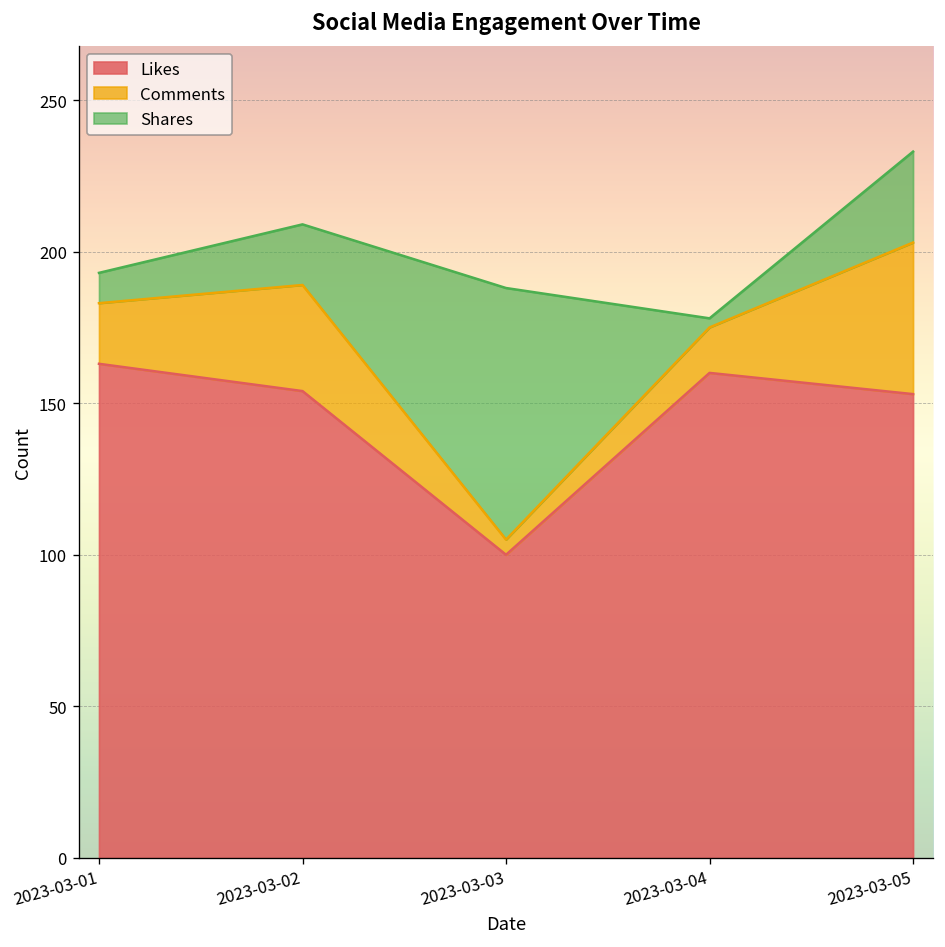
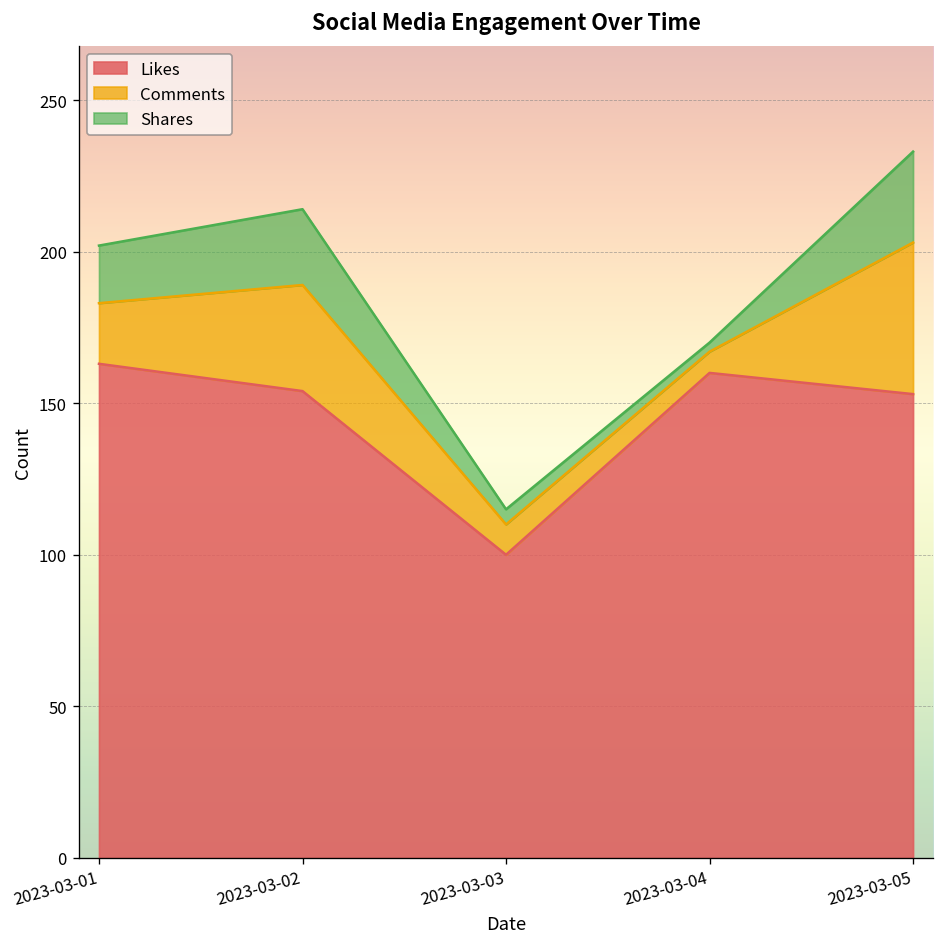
Shares, 2023-03-01: 10 -> 19
Shares, 2023-03-02: 20 -> 25
Comments, 2023-03-03: 5 -> 10
Shares, 2023-03-03: 83 -> 5
Comments, 2023-03-04: 15 -> 7
